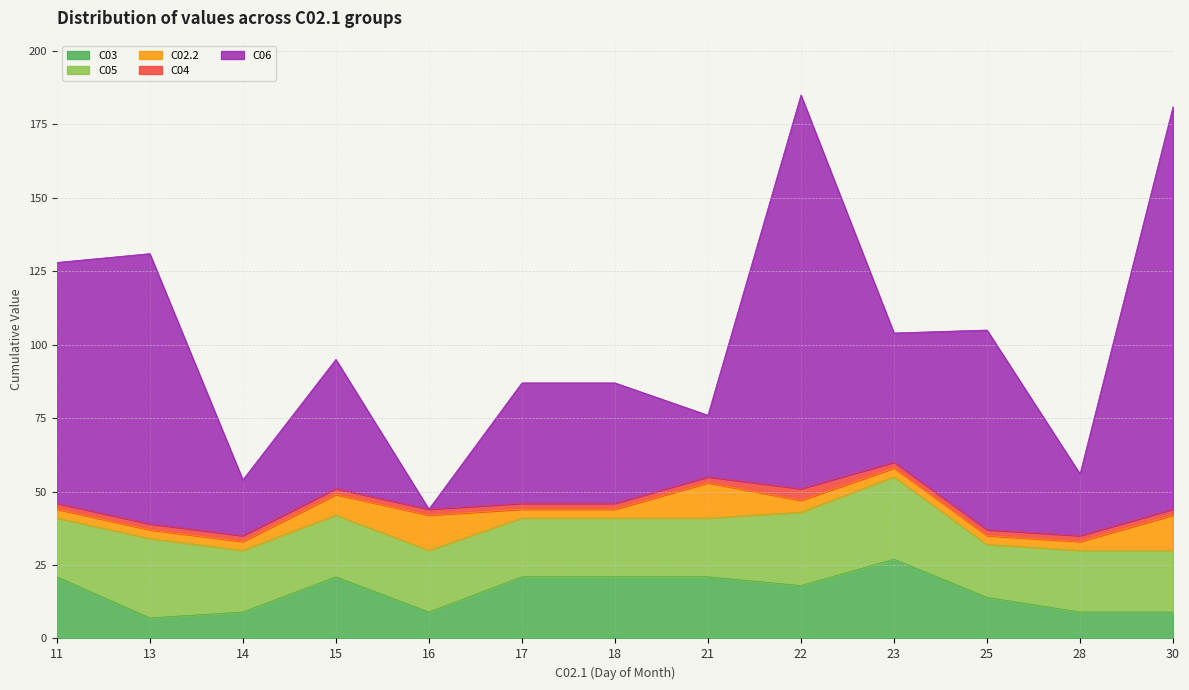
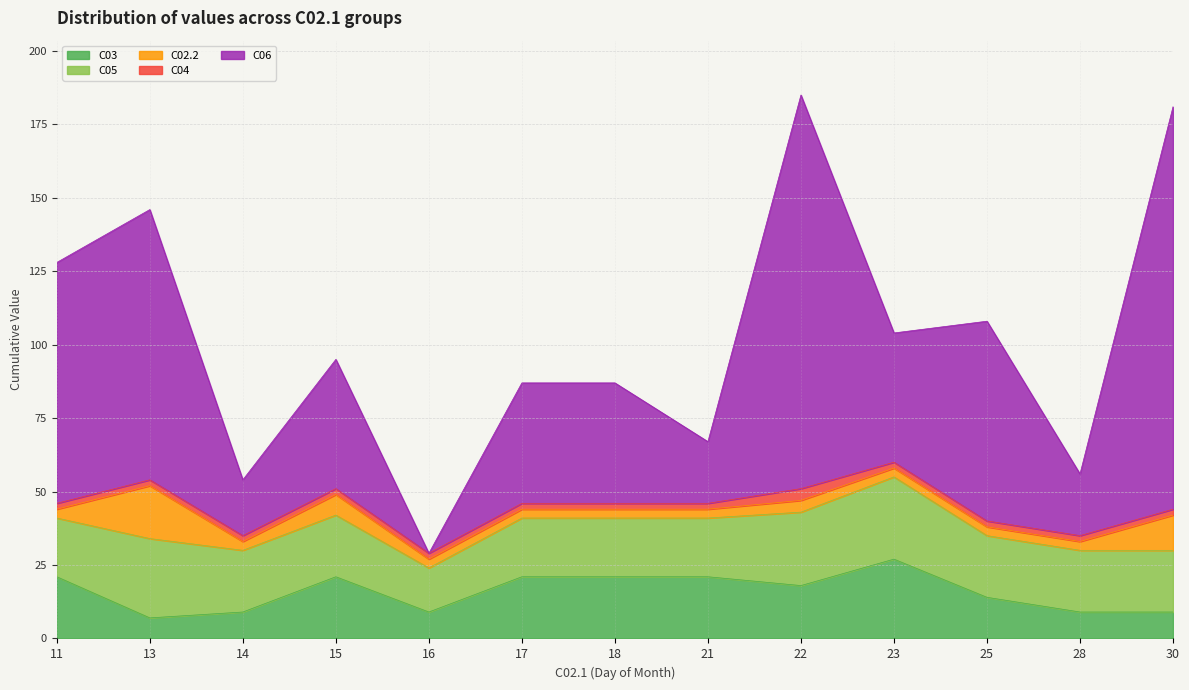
C02.2, 13: 3 -> 18
C05, 16: 21 -> 15
C02.2, 16: 12 -> 3
C02.2, 21: 12 -> 3
C05, 25: 18 -> 21
